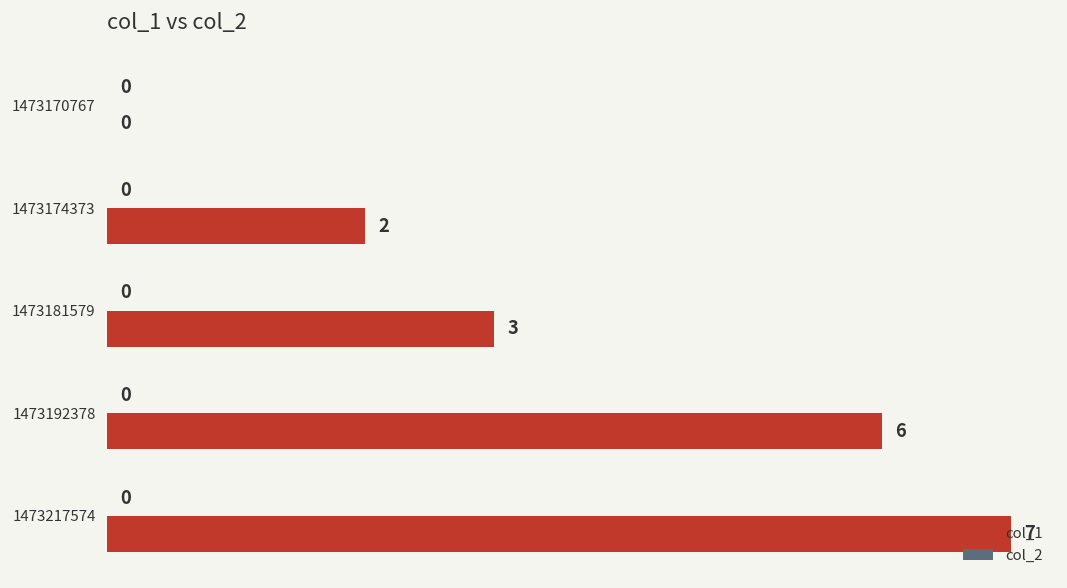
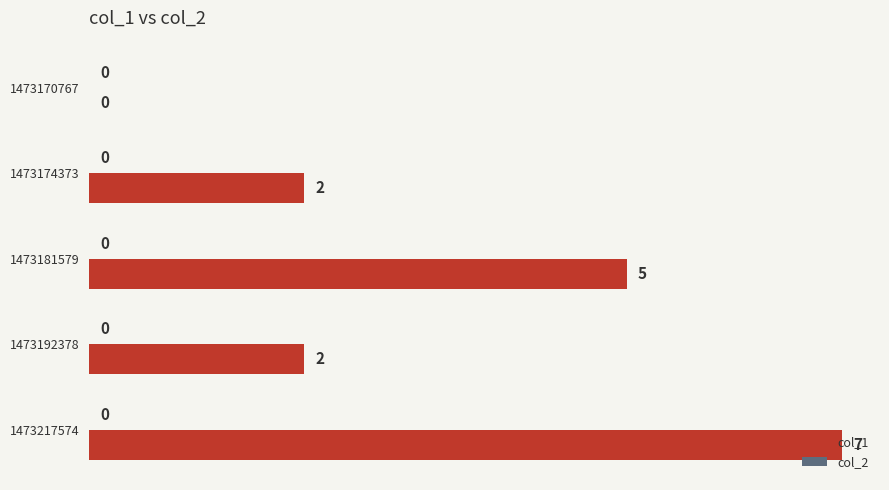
col_1, 1473181579: 3 -> 5
col_1, 1473192378: 6 -> 2
